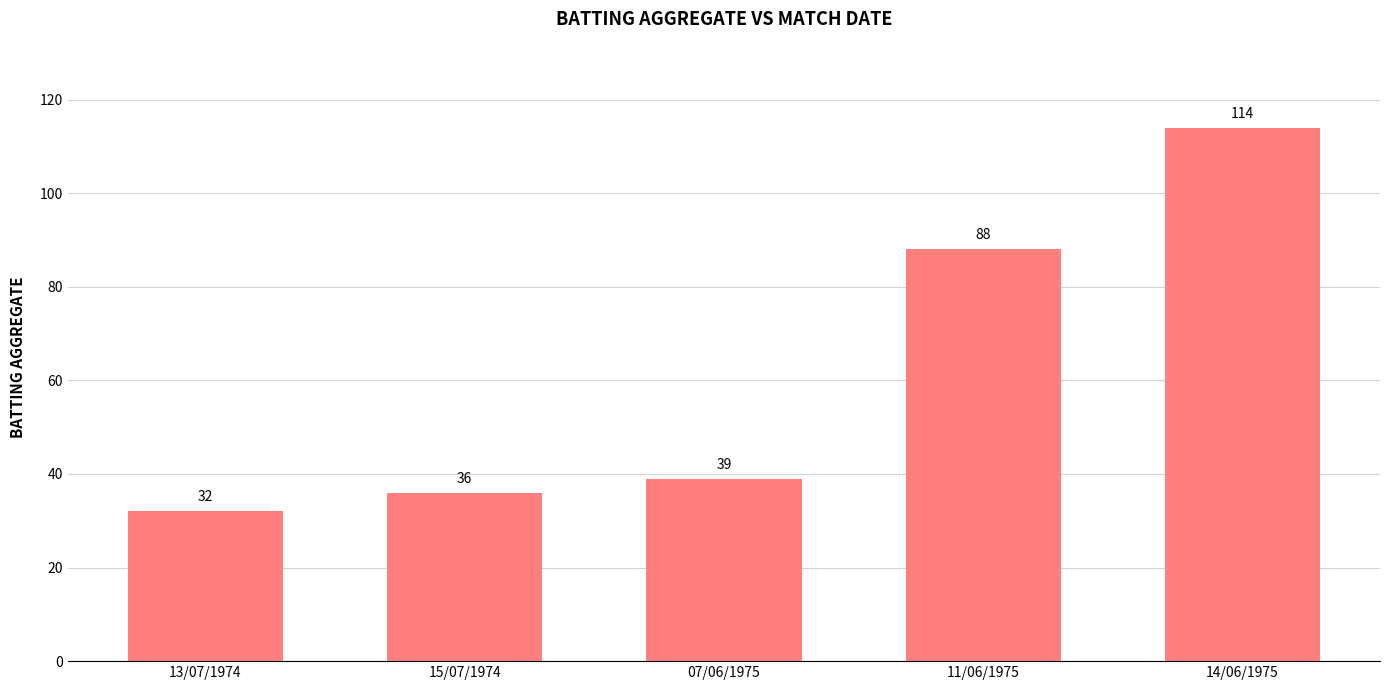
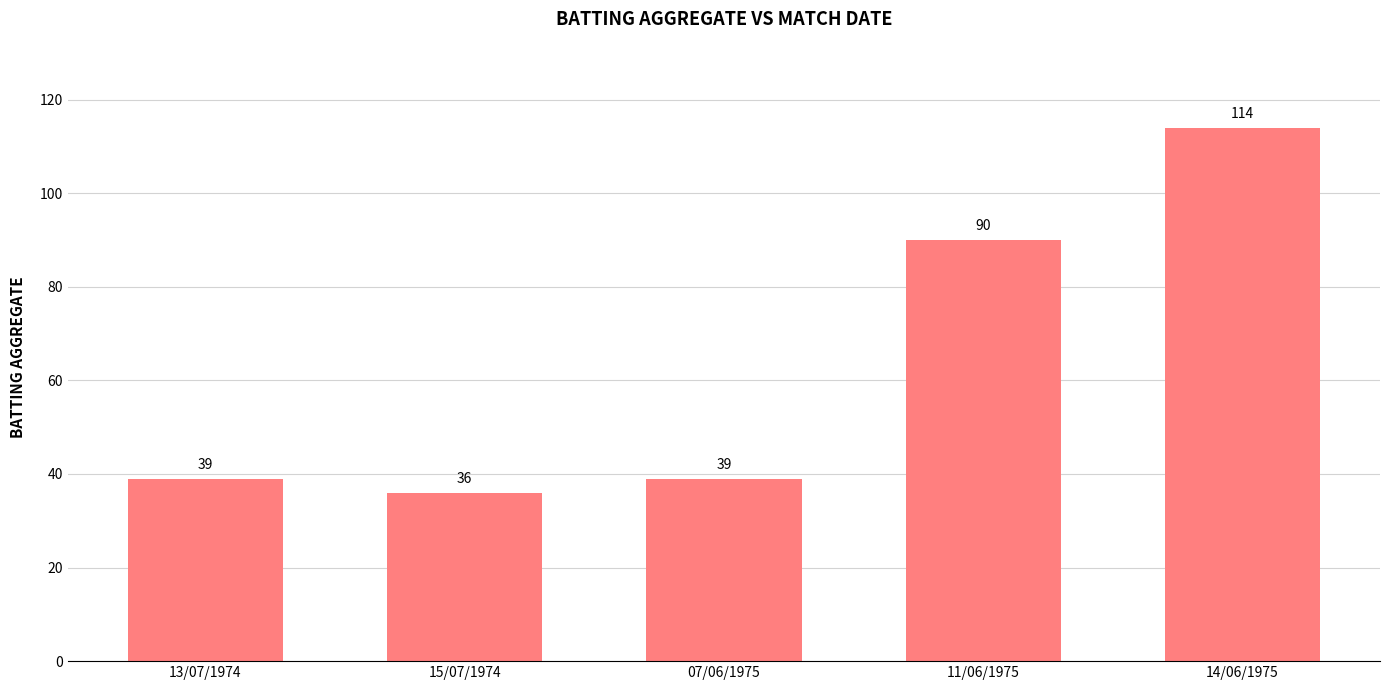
13/07/1974: 32 -> 39
11/06/1975: 88 -> 90
